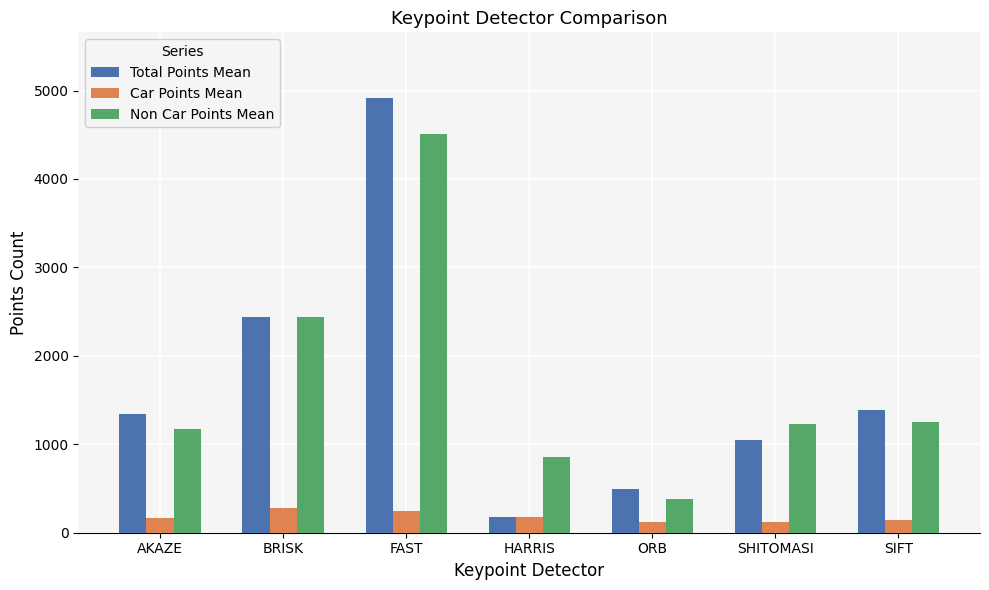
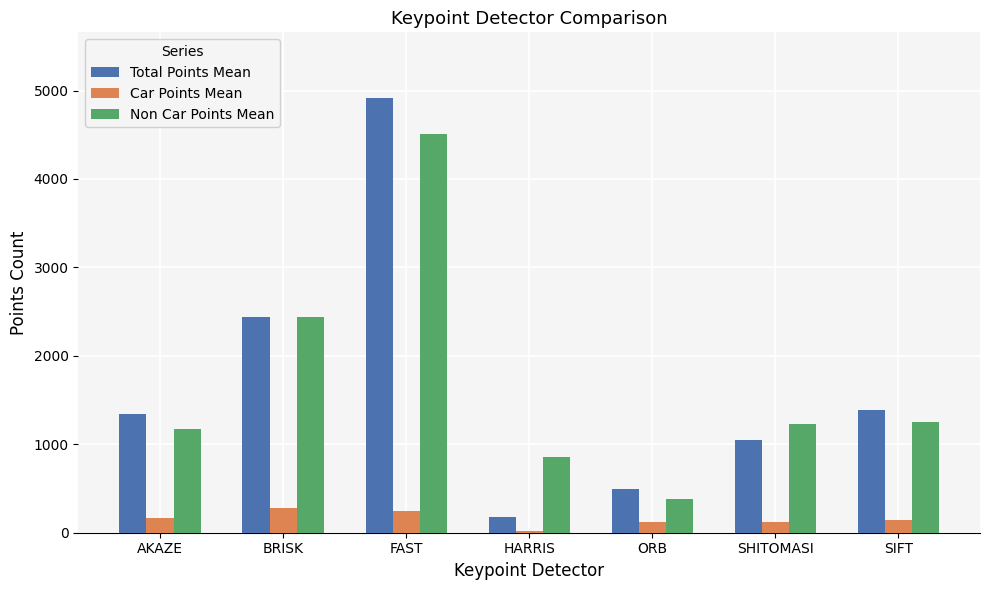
Car Points Mean, HARRIS: 200 -> 0
